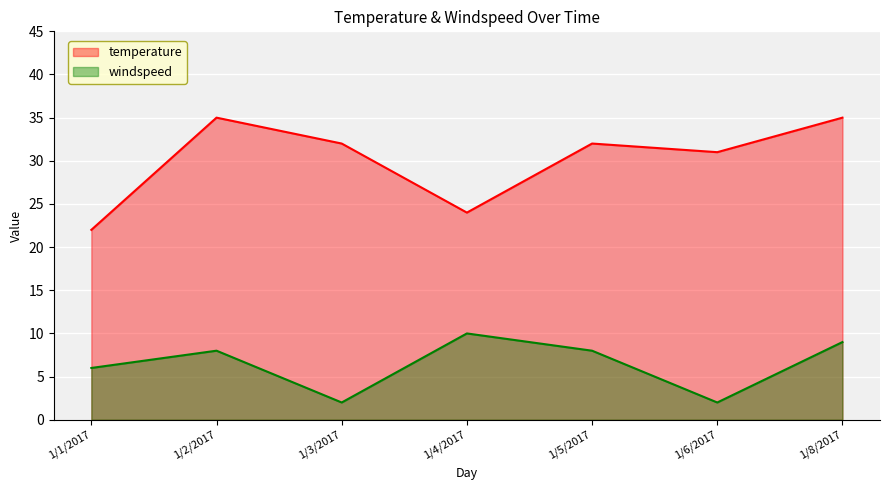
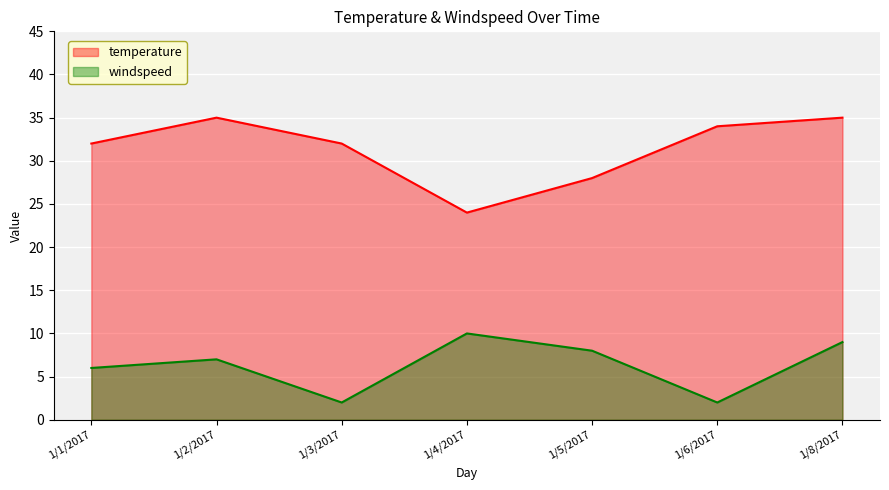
temperature, 1/1/2017: 22 -> 32
windspeed, 1/2/2017: 8 -> 7
temperature, 1/5/2017: 32 -> 28
temperature, 1/6/2017: 31 -> 34
